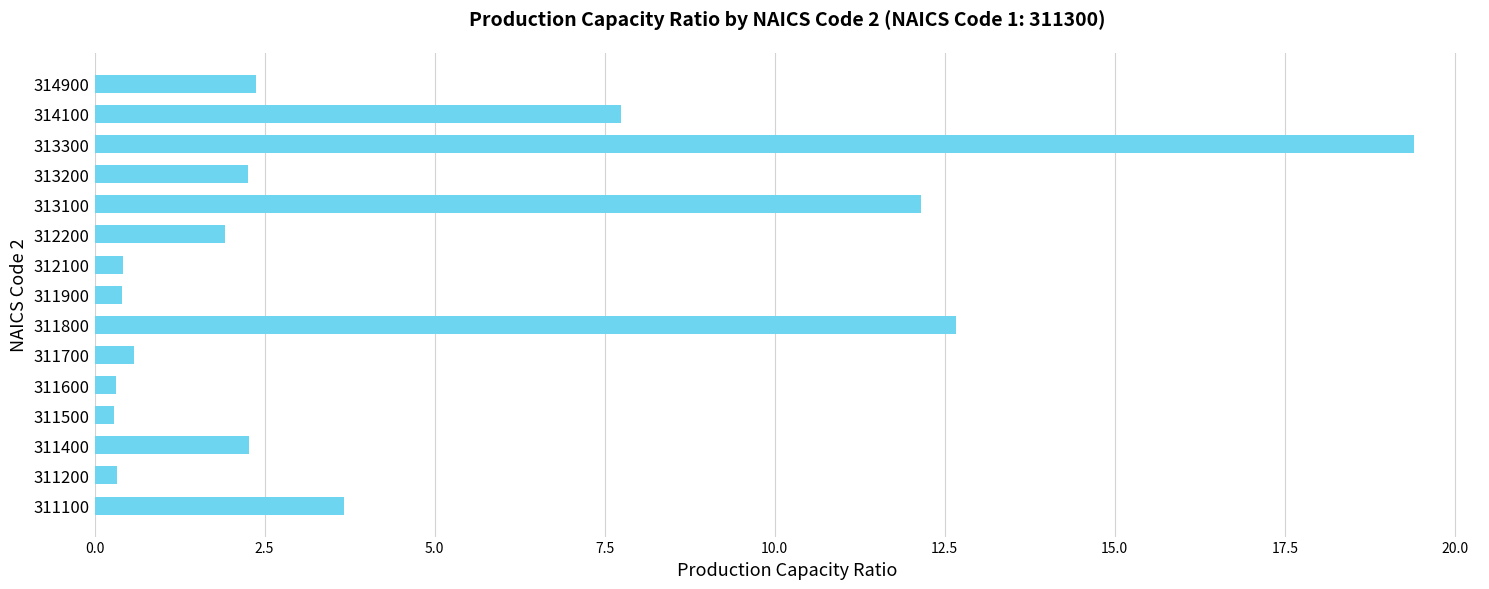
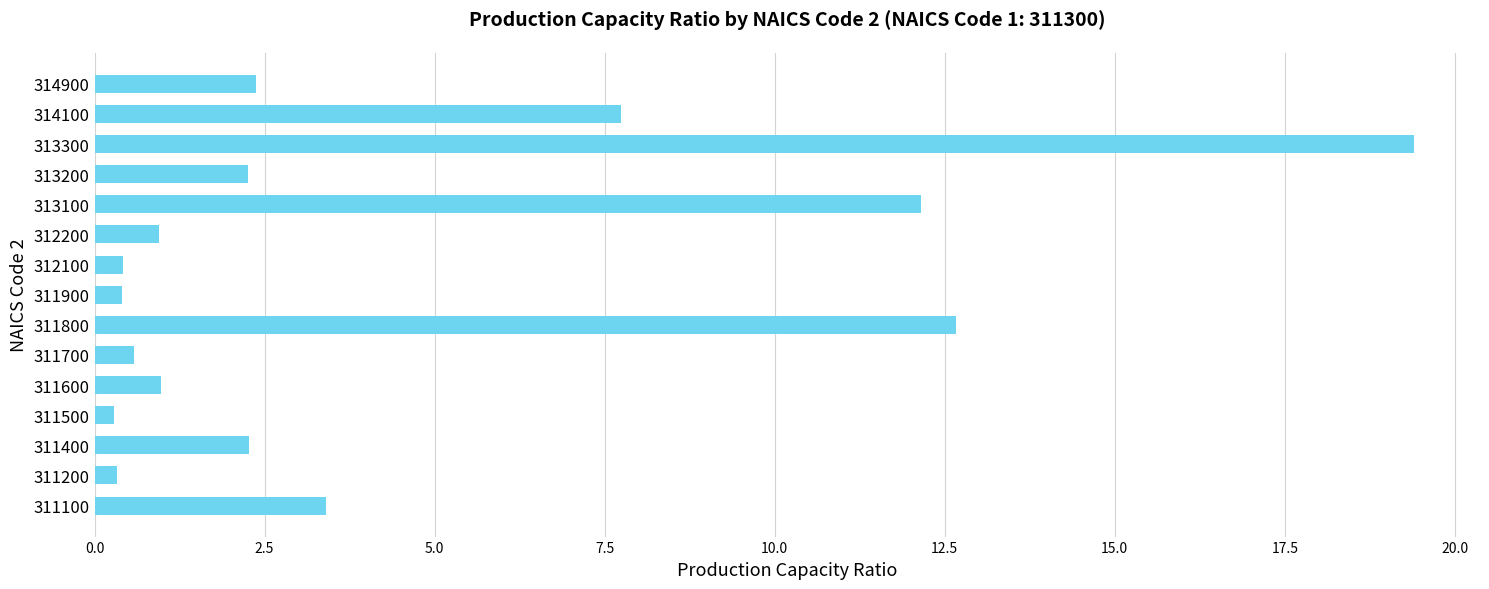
312200: 1.9 -> 0.9
311600: 0.3 -> 1.0
311100: 3.7 -> 3.4
